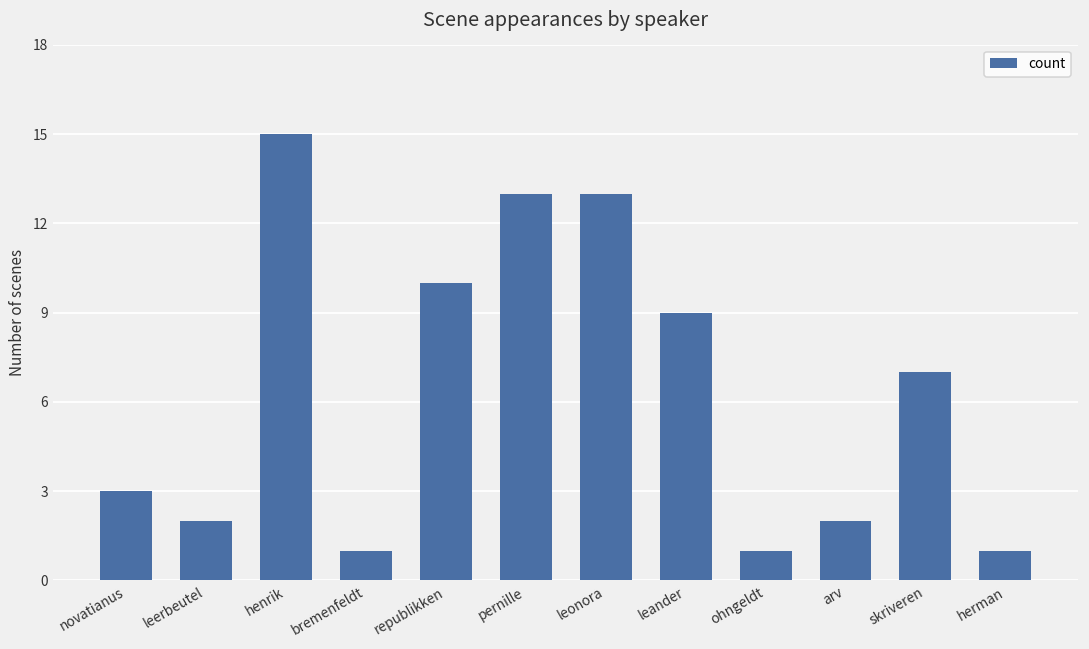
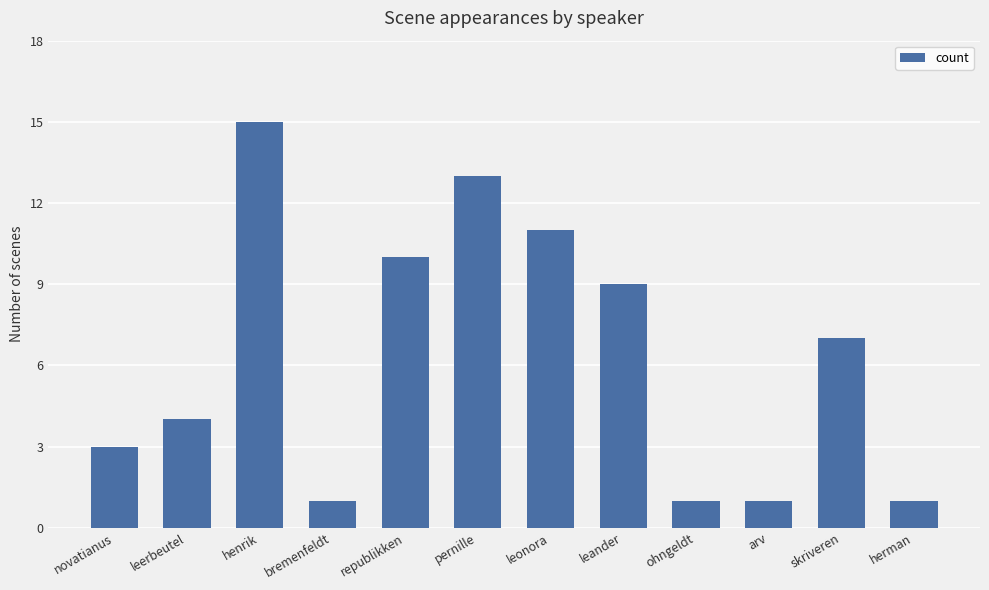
leerbeutel: 2 -> 4
leonora: 13 -> 11
arv: 2 -> 1
